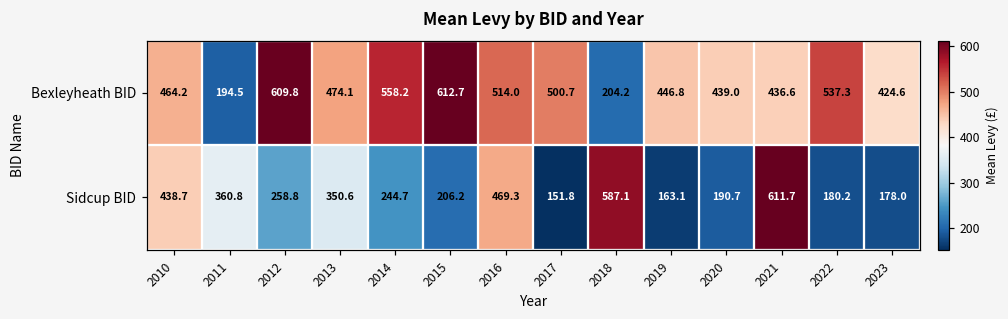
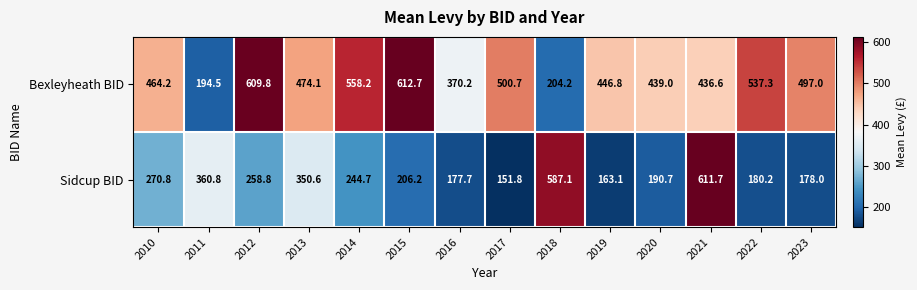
Bexleyheath BID, 2016: 514.0 -> 370.2
Bexleyheath BID, 2023: 424.6 -> 497.0
Sidcup BID, 2010: 438.7 -> 270.8
Sidcup BID, 2016: 469.3 -> 177.7
